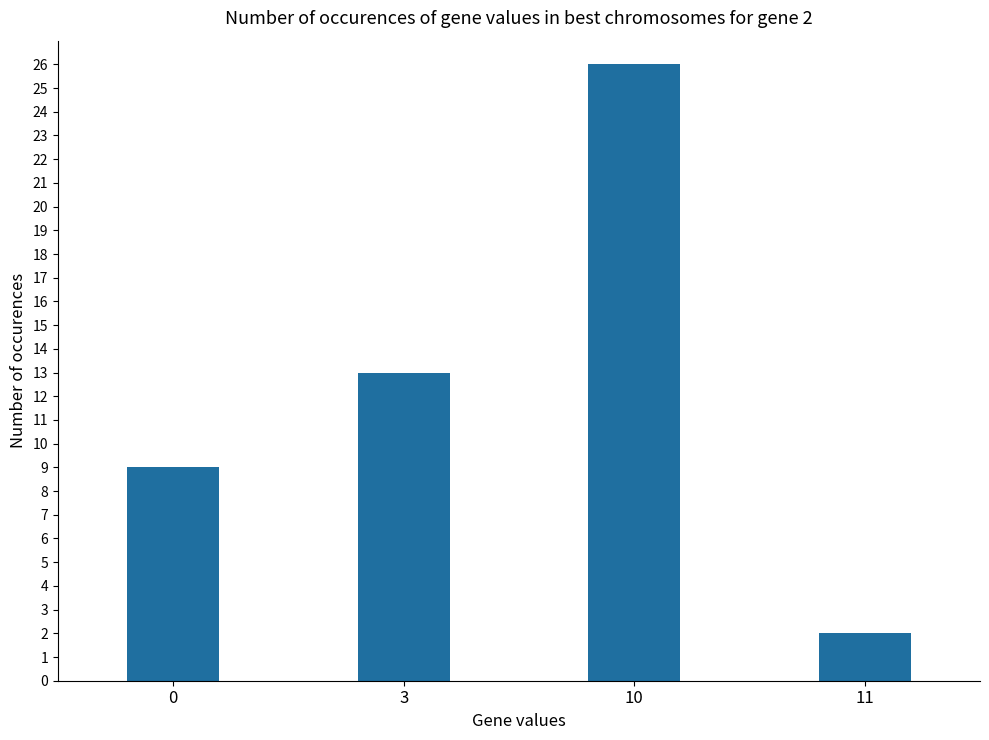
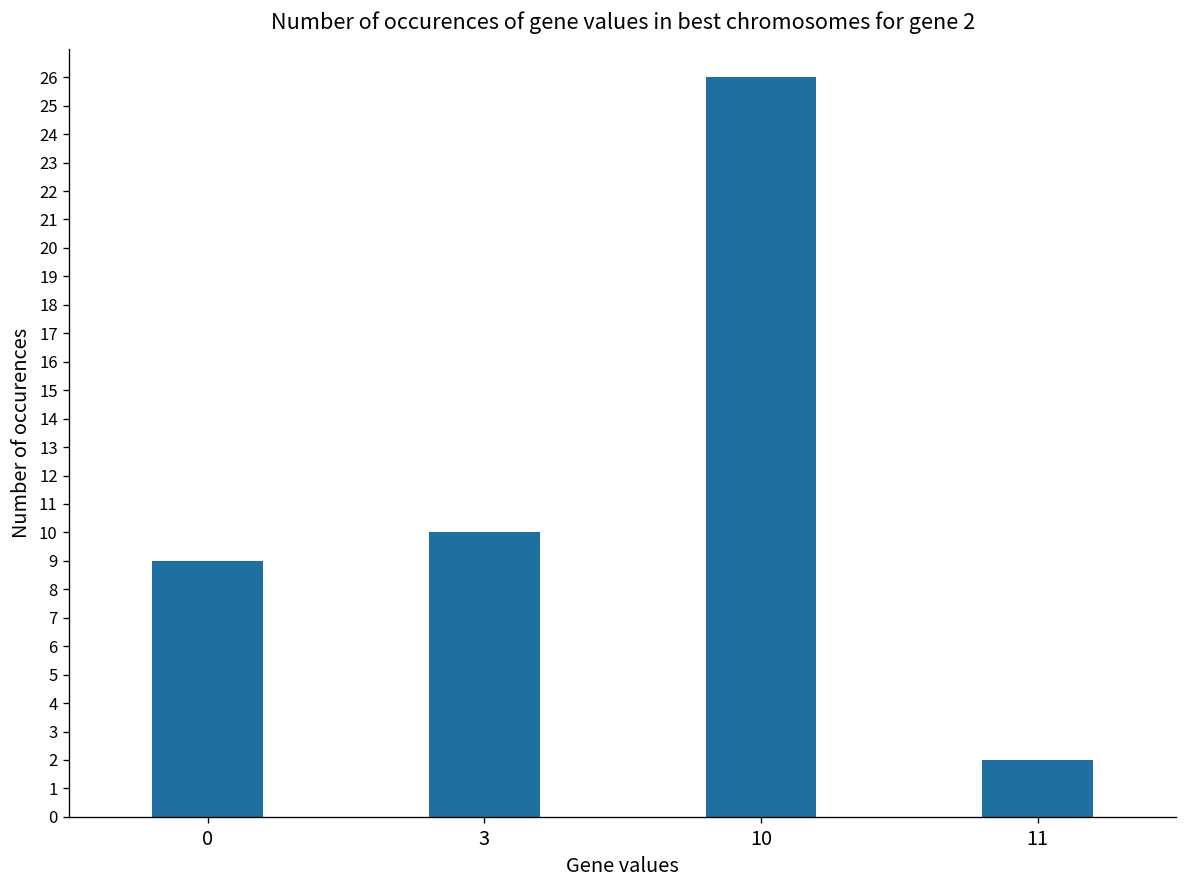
3: 13 -> 10
